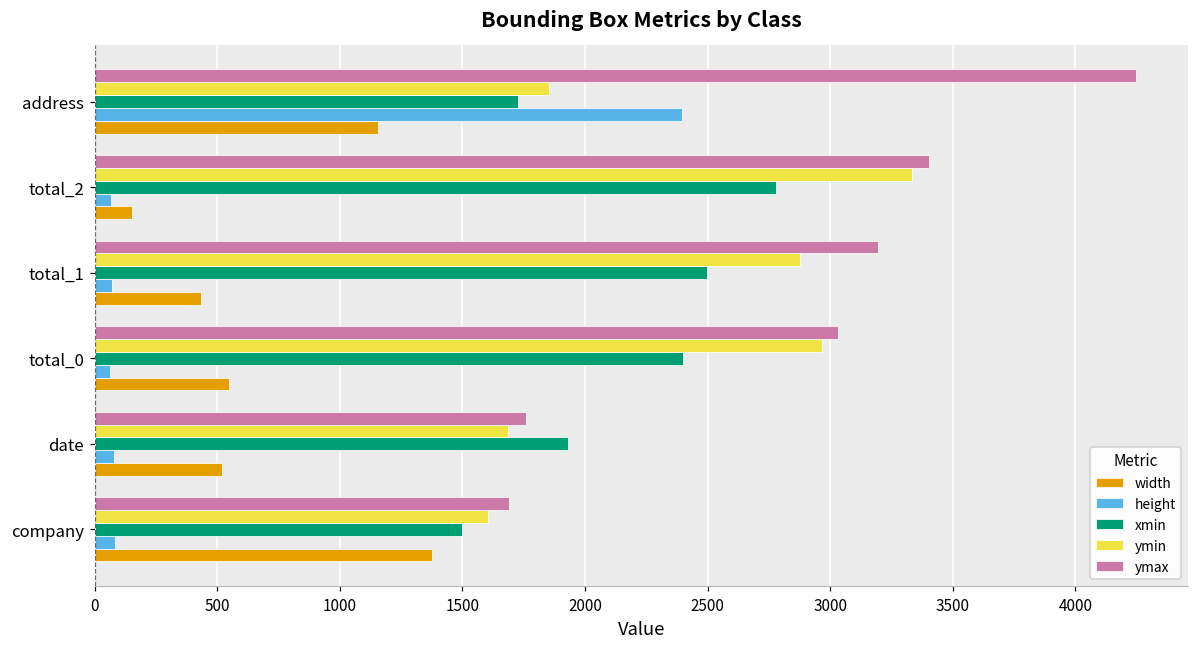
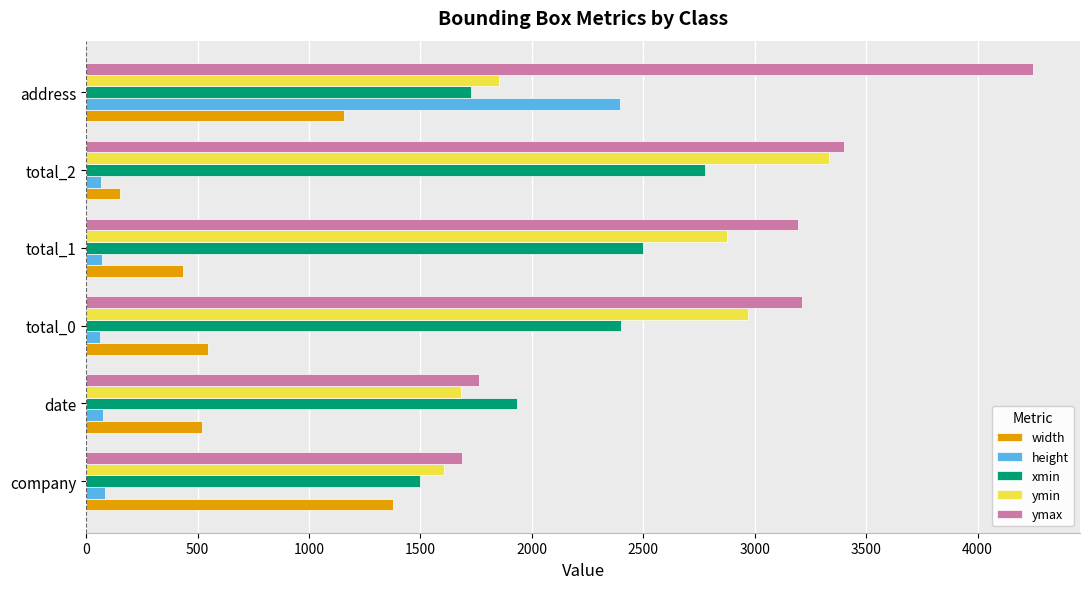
ymax, total_0: 3030 -> 3210
